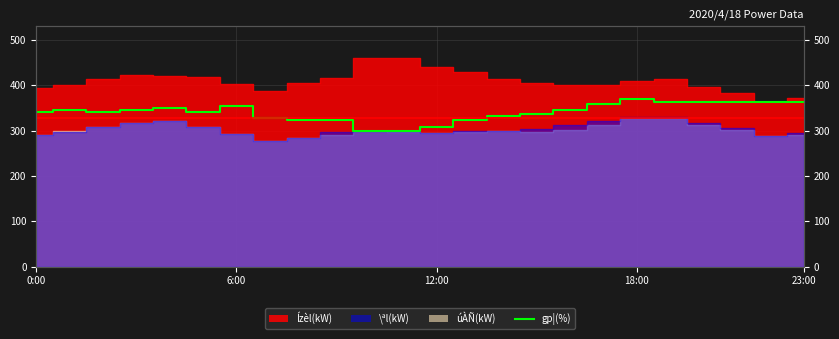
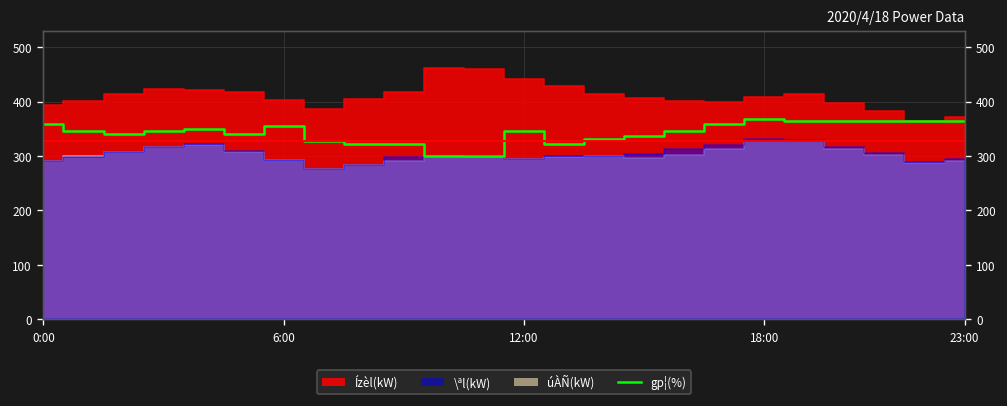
gp¦(%), 0:00: 340 -> 360
gp¦(%), 12:00: 310 -> 350
